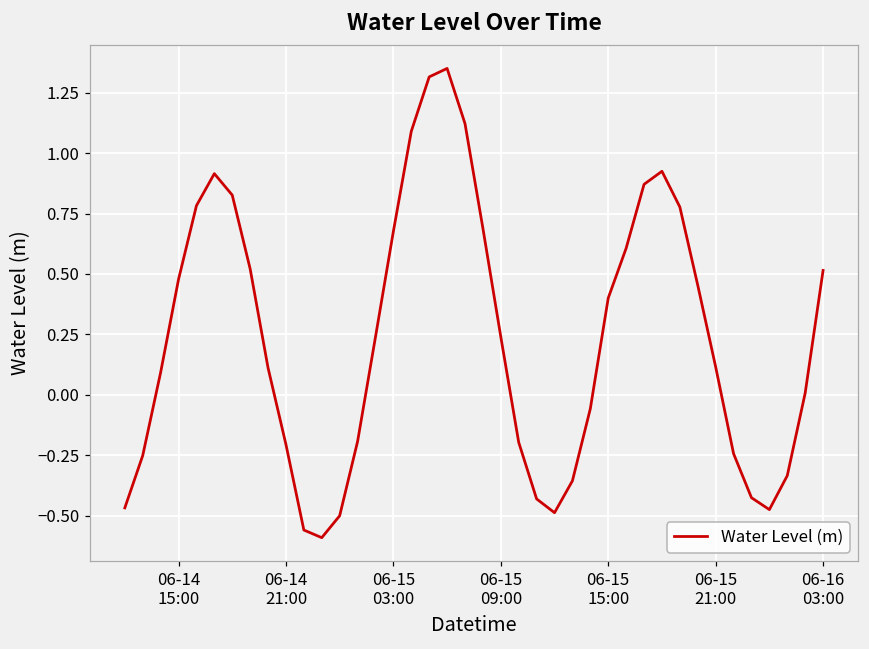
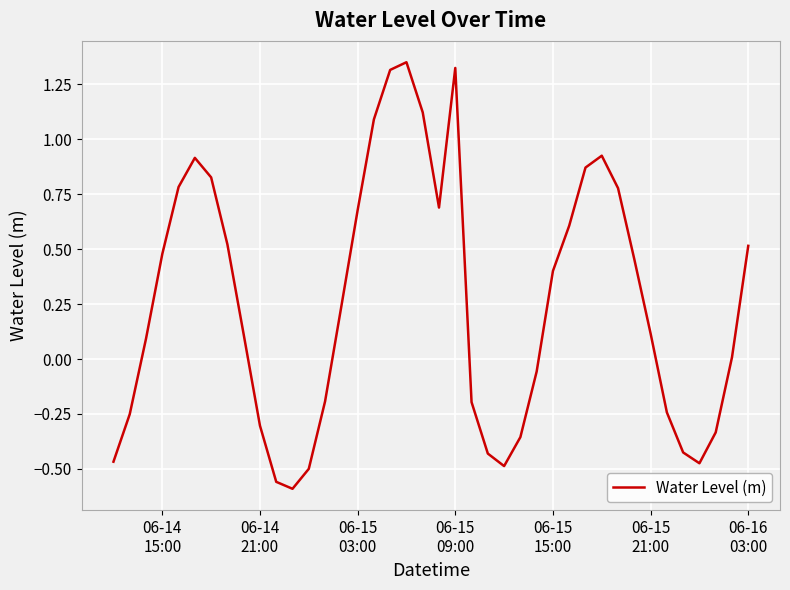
06-14 21:00: -0.21 -> -0.30
06-15 09:00: 0.24 -> 1.32
